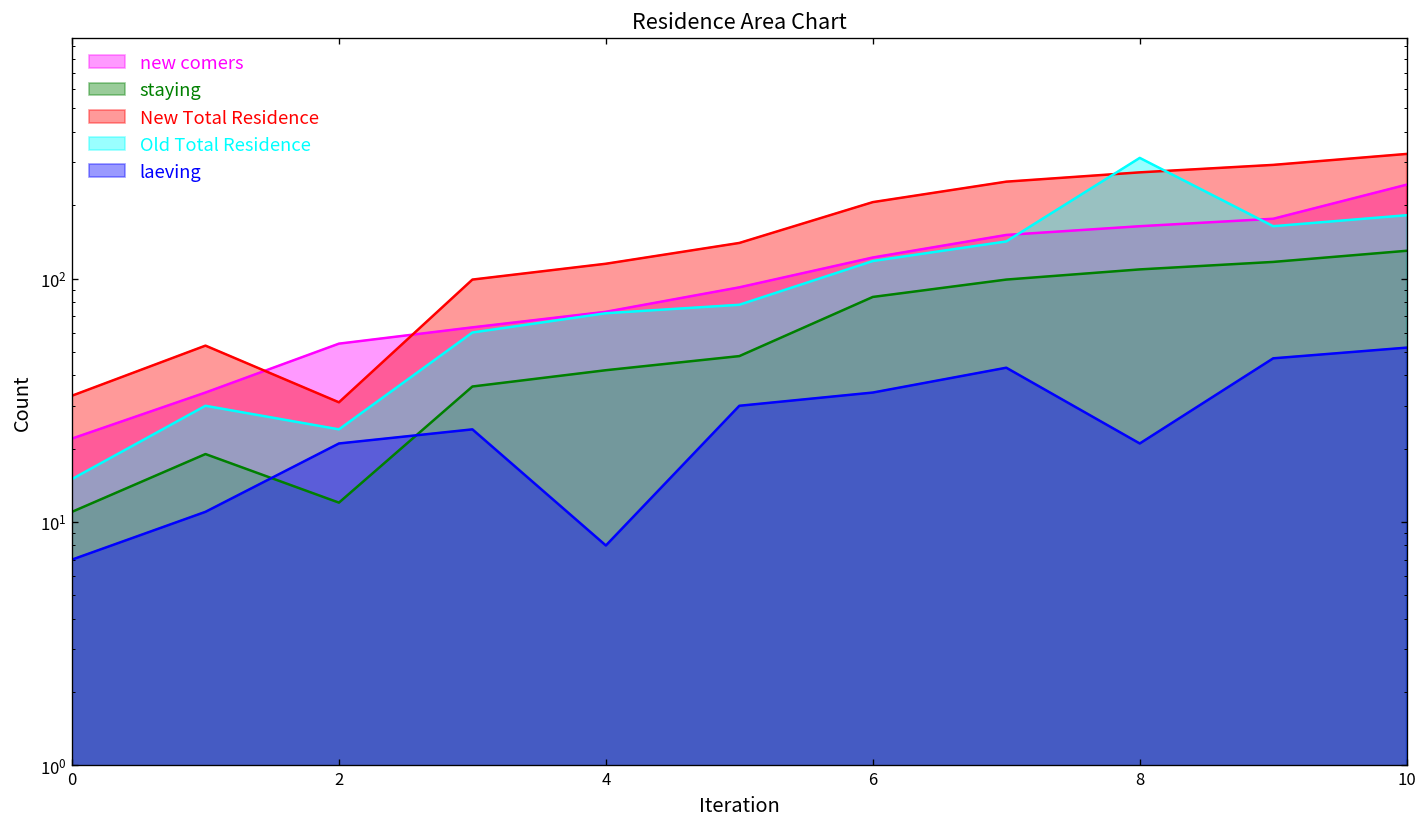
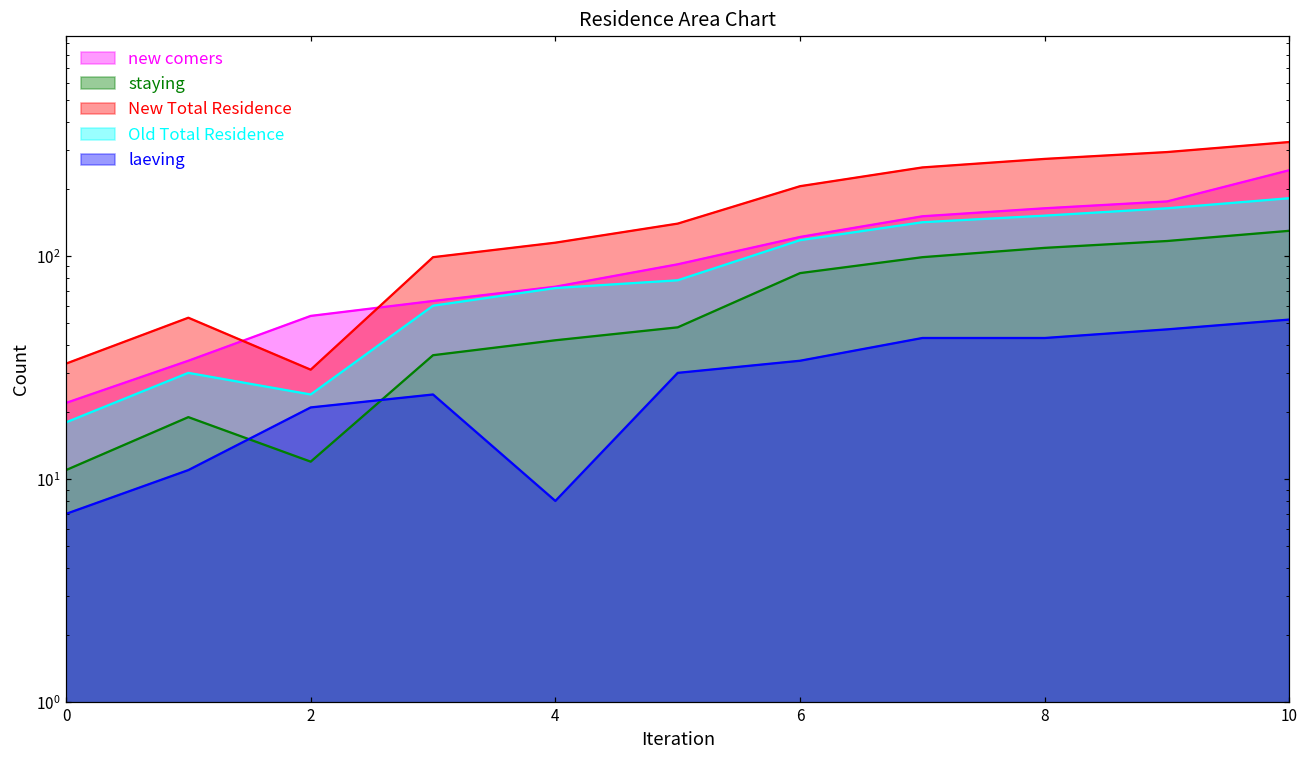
Old Total Residence, 0: 15 -> 18
Old Total Residence, 8: 310 -> 150
laeving, 8: 21 -> 43
